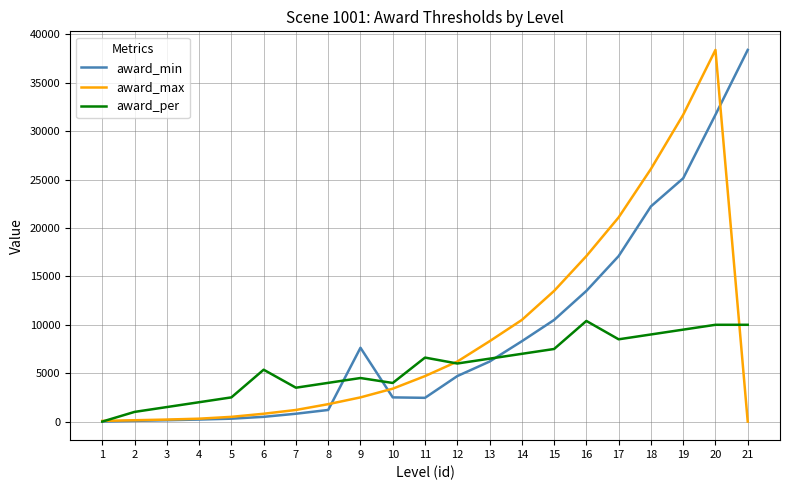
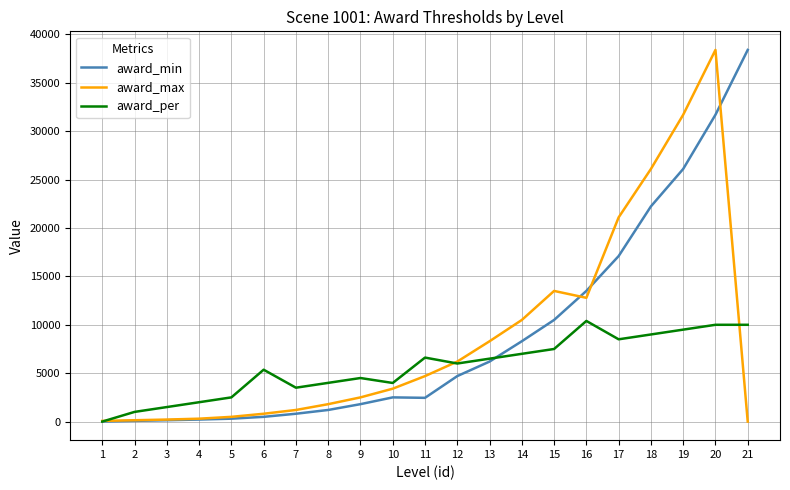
award_min, 9: 8000 -> 2000
award_max, 16: 17000 -> 13000
award_min, 19: 25000 -> 26000
